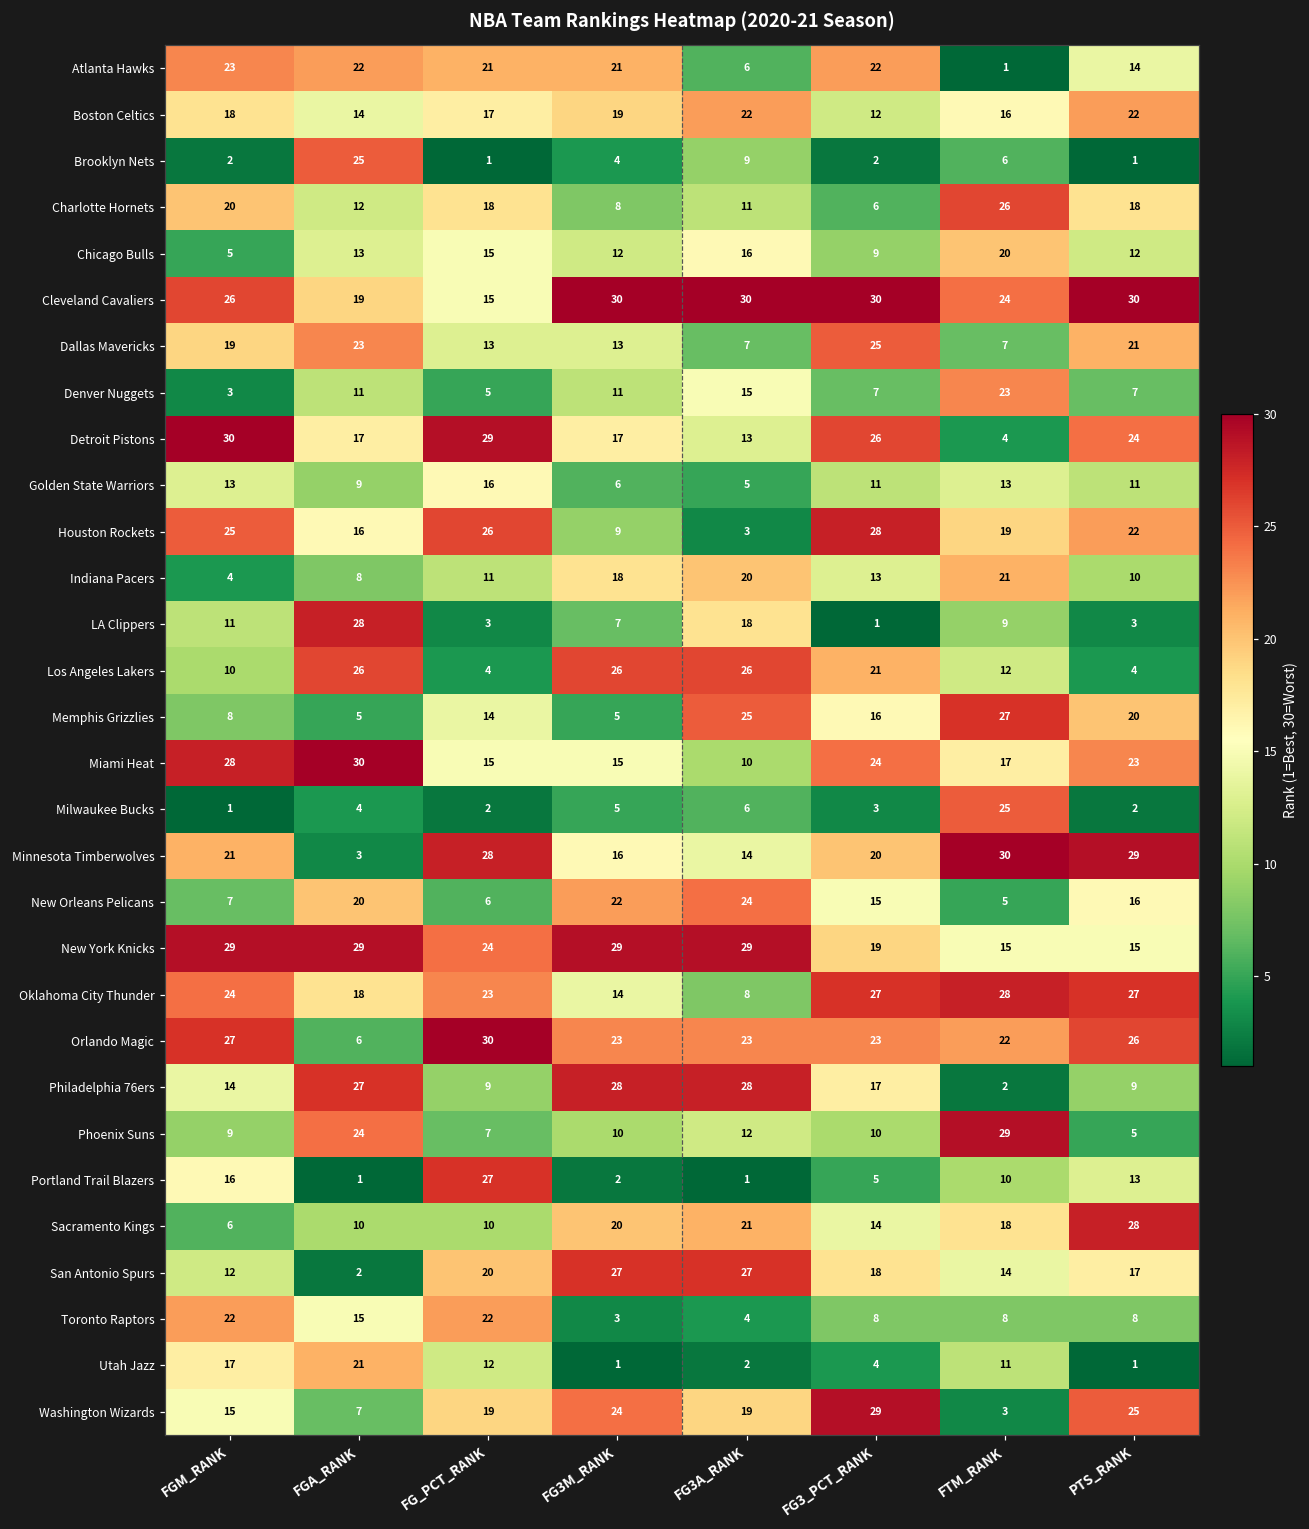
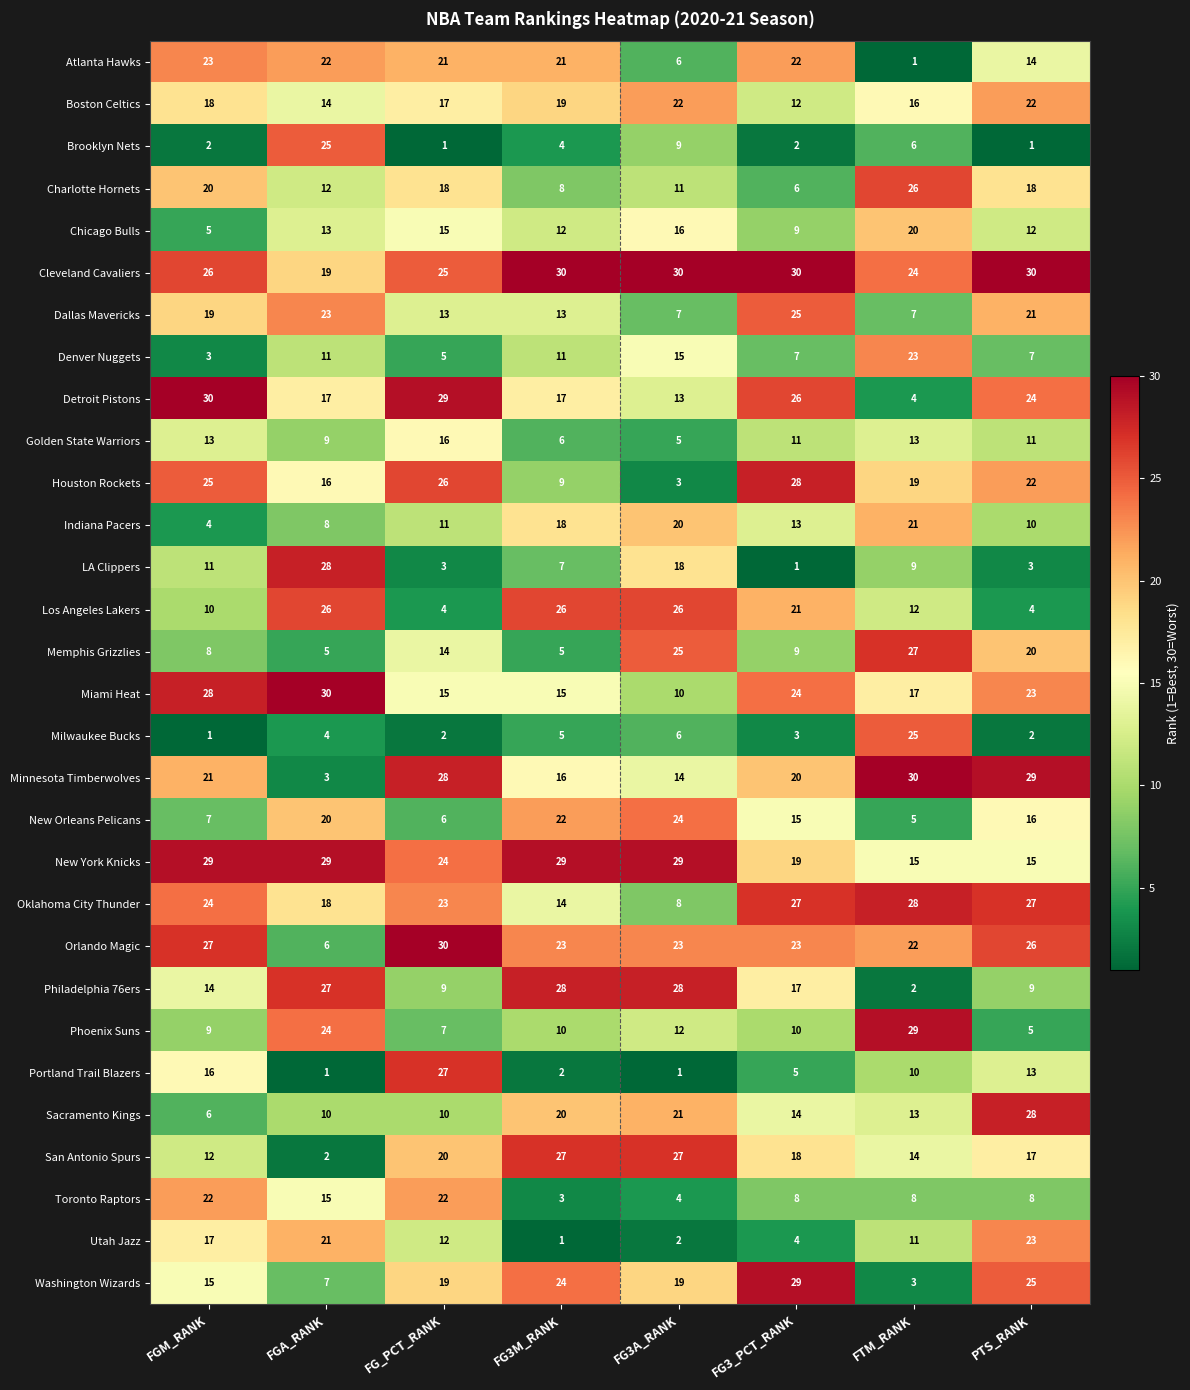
Cleveland Cavaliers, FG_PCT_RANK: 15 -> 25
Memphis Grizzlies, FG3_PCT_RANK: 16 -> 9
Sacramento Kings, FTM_RANK: 18 -> 13
Utah Jazz, PTS_RANK: 1 -> 23
